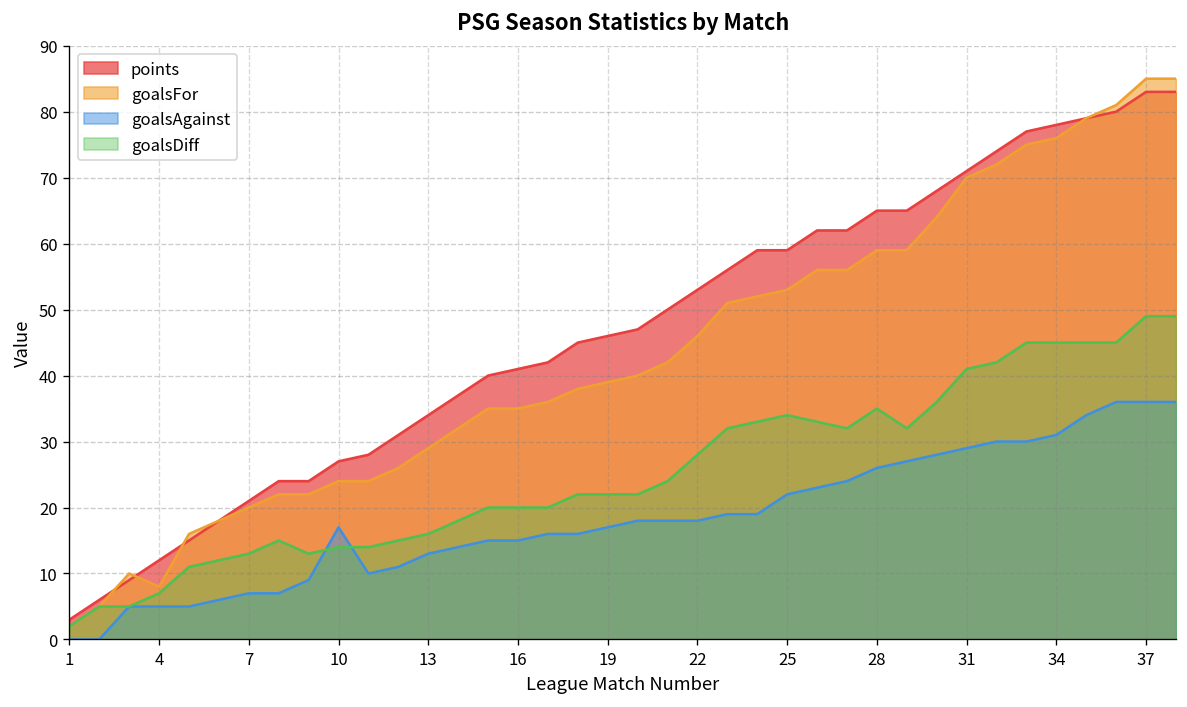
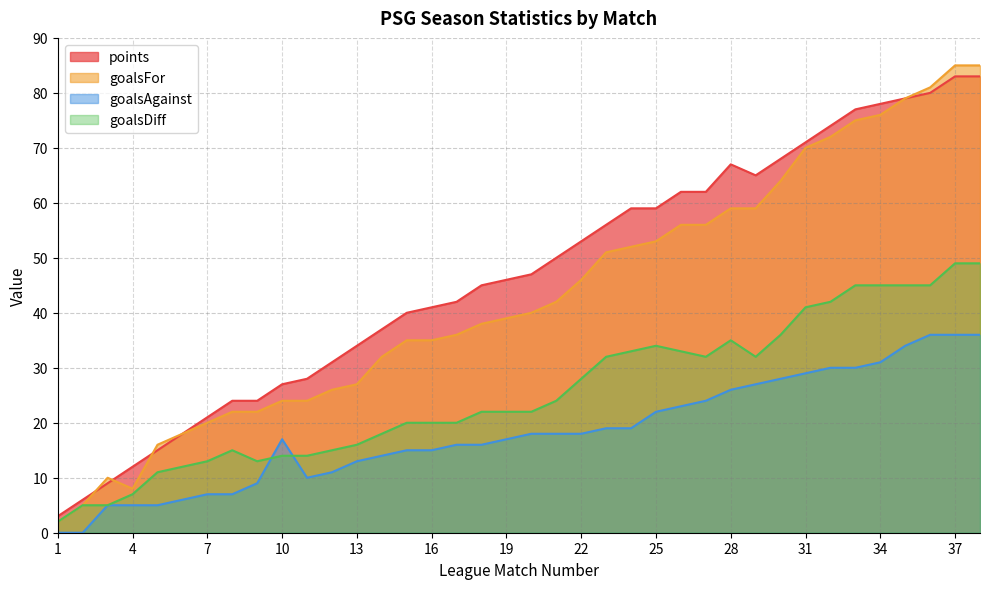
goalsFor, 13: 29 -> 27
points, 28: 65 -> 67
